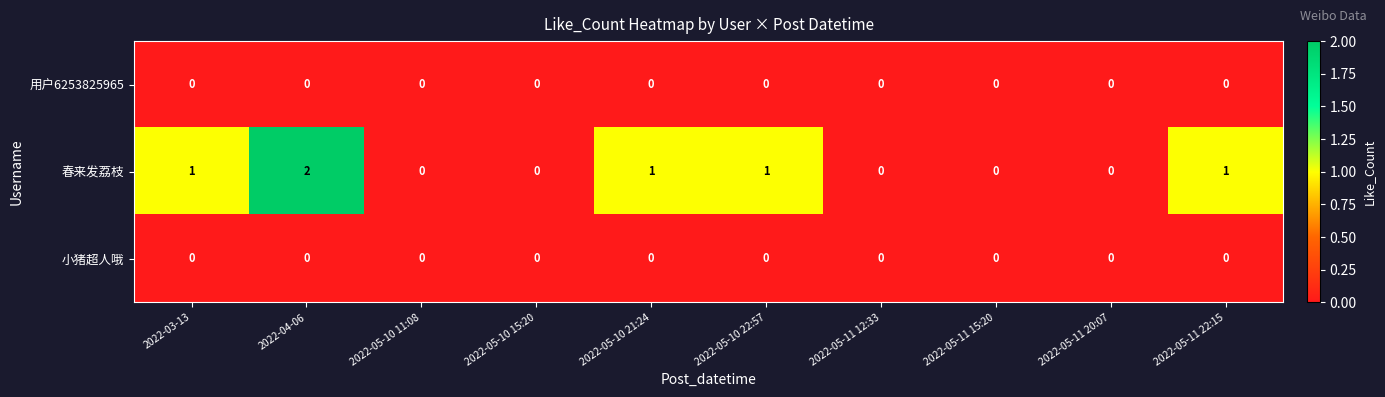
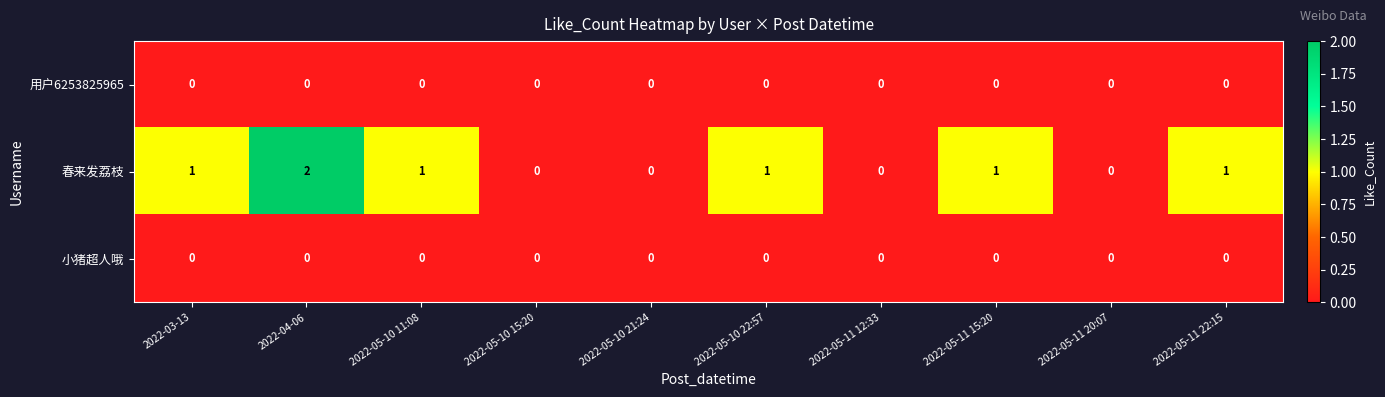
春来发荔枝, 2022-05-10 11:08: 0 -> 1
春来发荔枝, 2022-05-10 21:24: 1 -> 0
春来发荔枝, 2022-05-11 15:20: 0 -> 1
